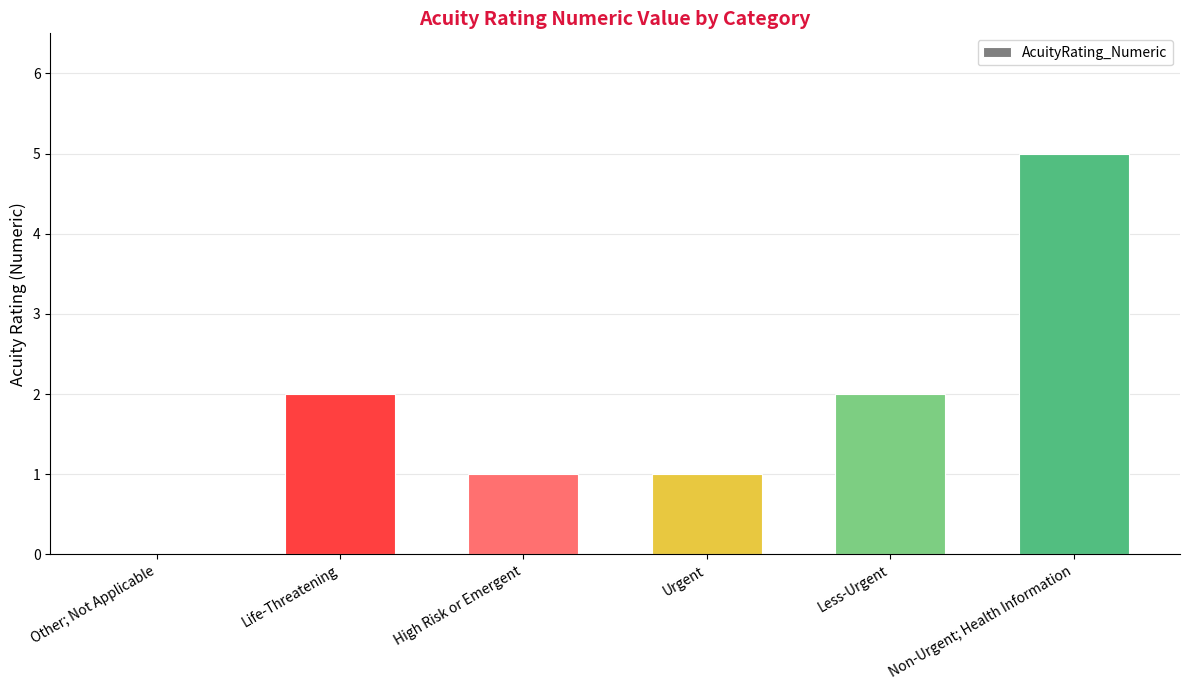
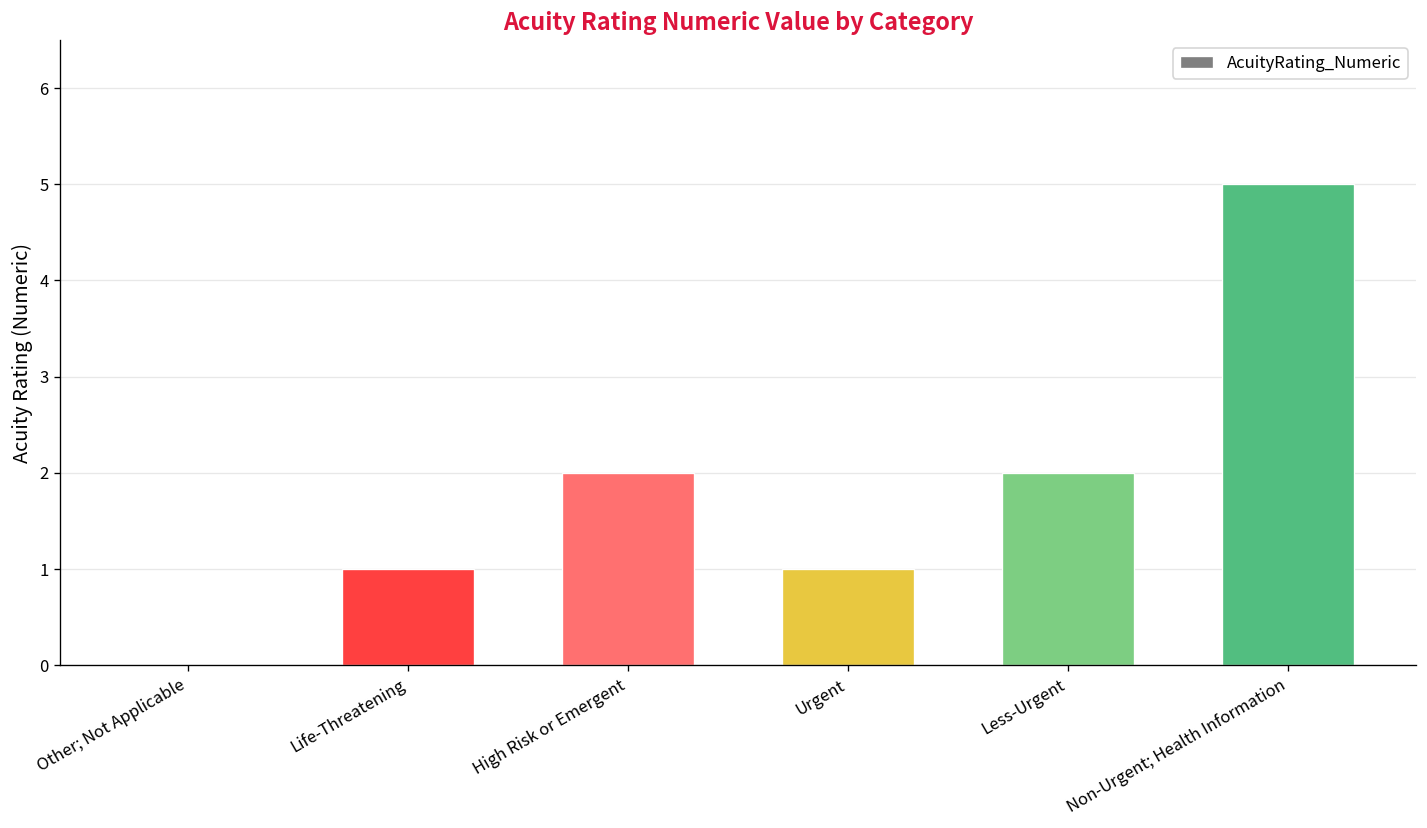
Life-Threatening: 2 -> 1
High Risk or Emergent: 1 -> 2
